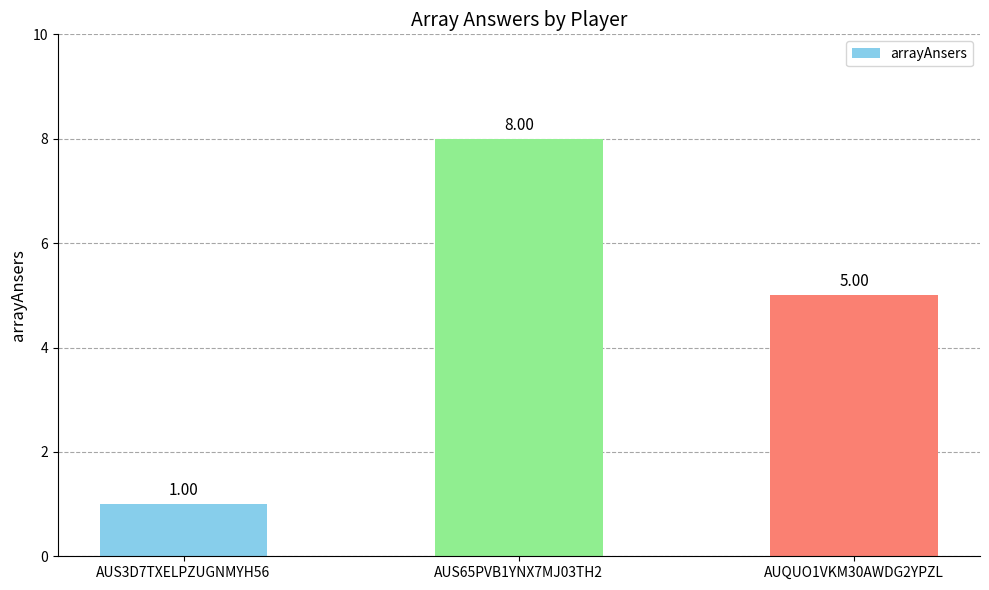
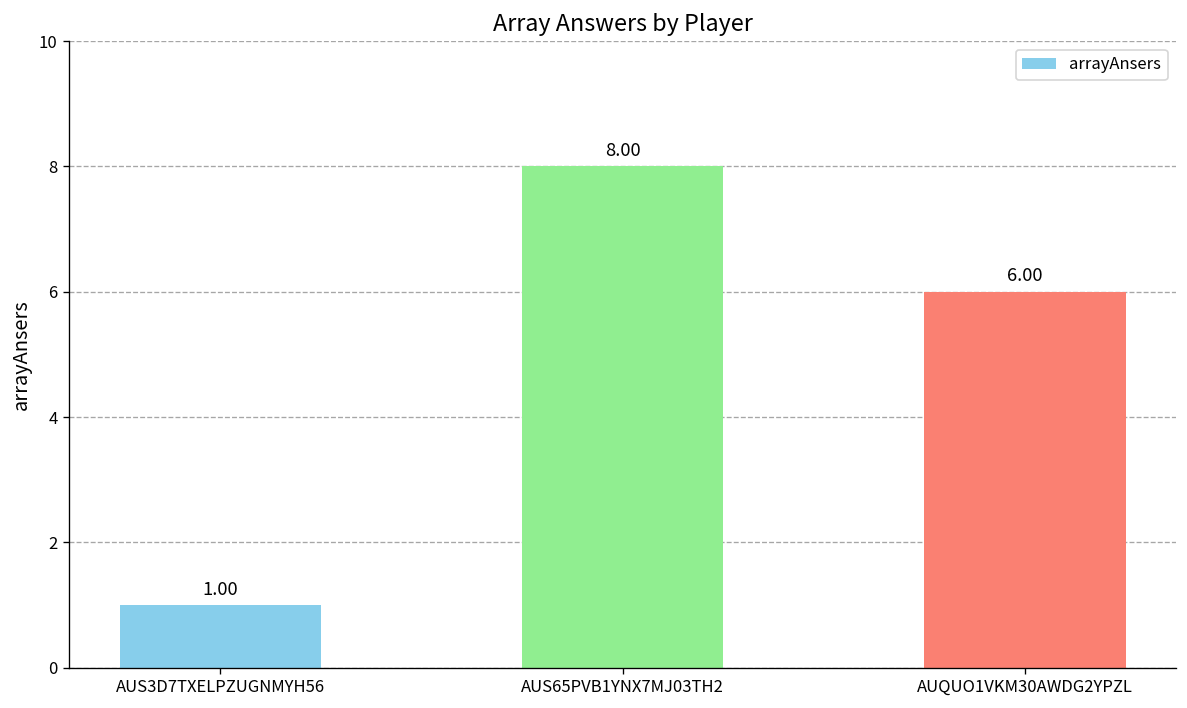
AUQUO1VKM30AWDG2YPZL: 5.00 -> 6.00
